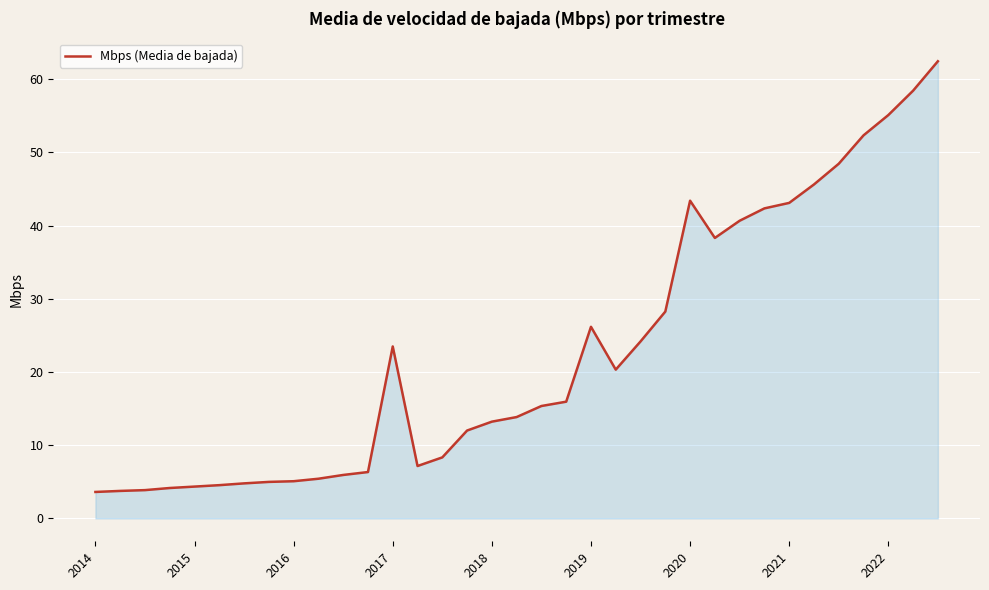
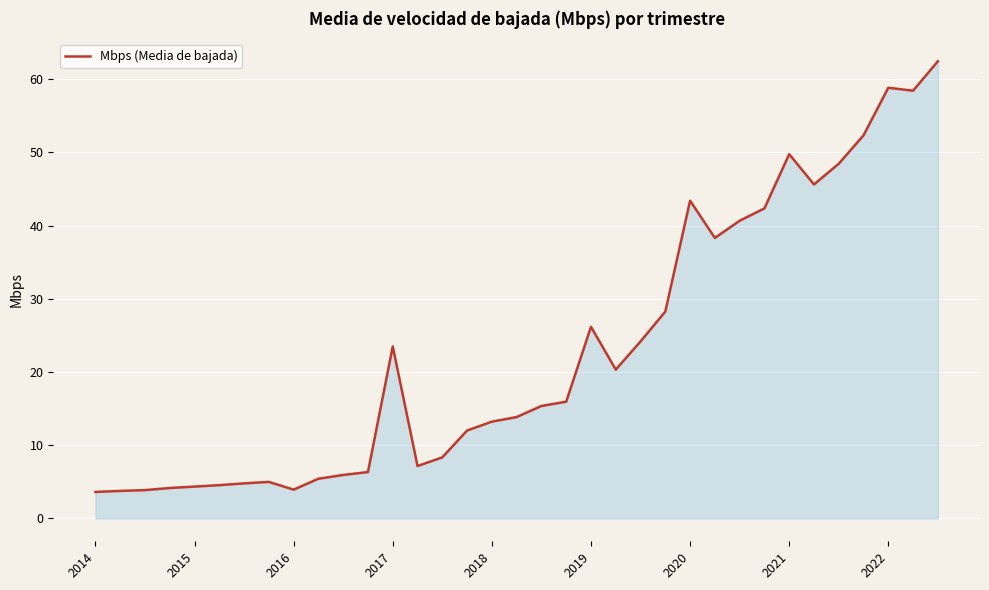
2016: 5 -> 4
2021: 43 -> 50
2022: 55 -> 59
